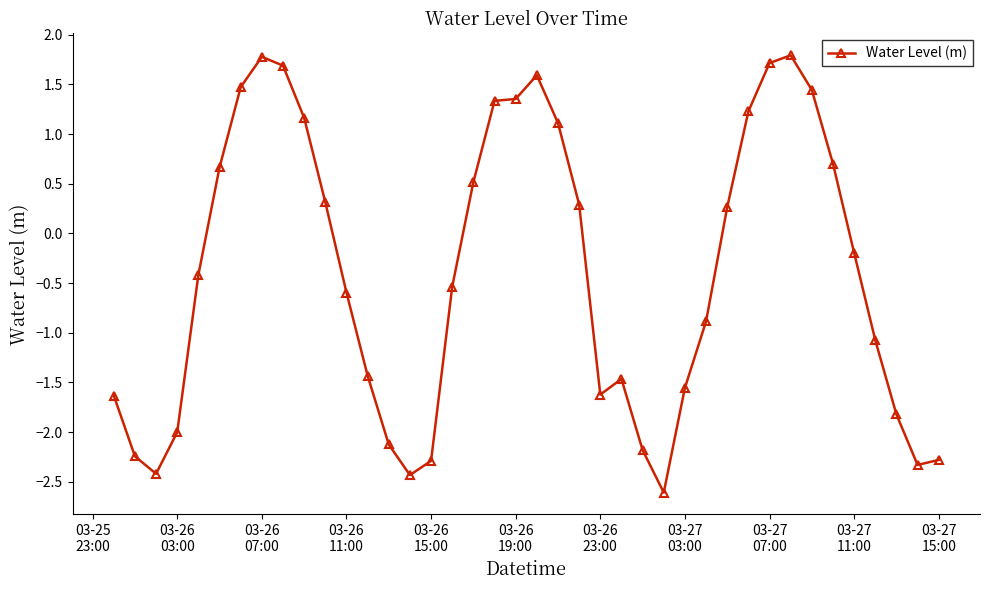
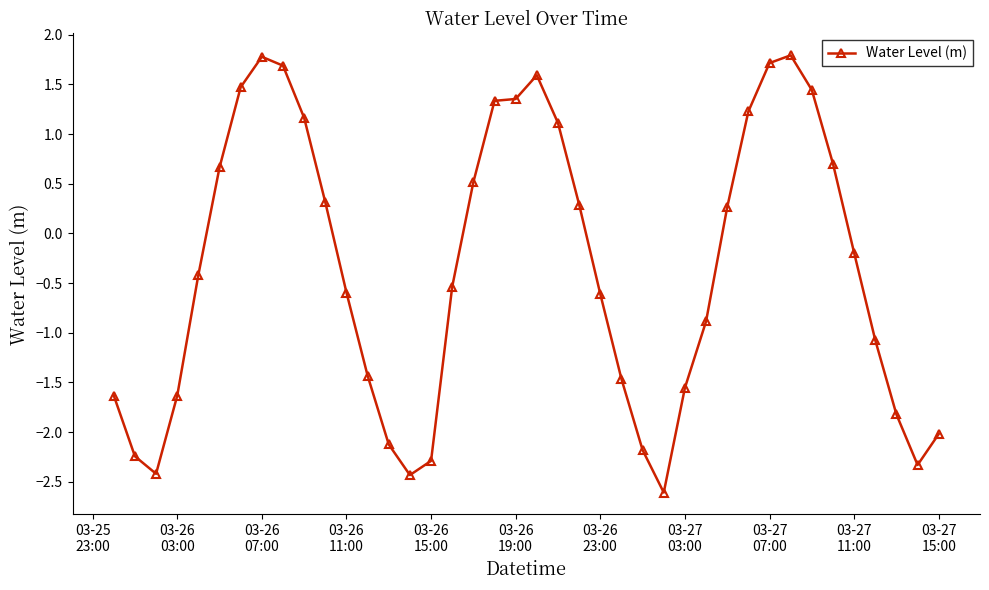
03-26 03:00: -2.0 -> -1.6
03-26 23:00: -1.6 -> -0.6
03-27 15:00: -2.3 -> -2.0
